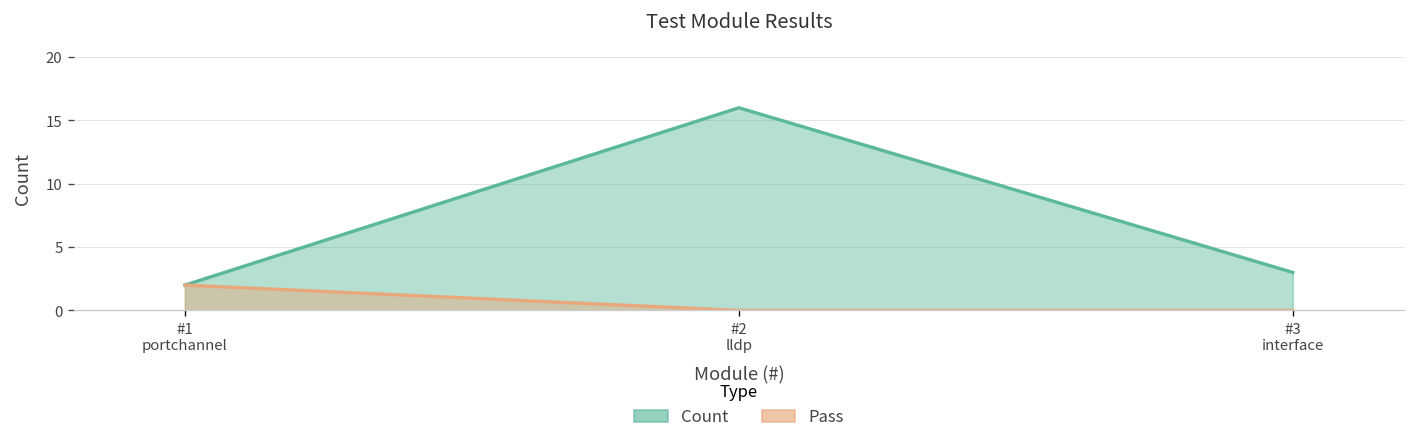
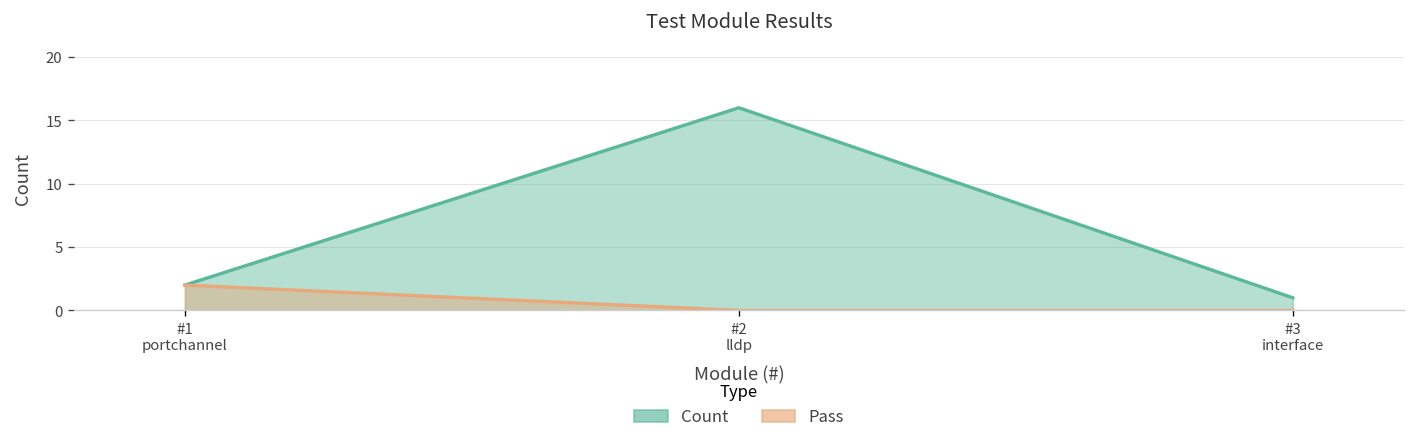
Count, #3 interface: 3 -> 1
